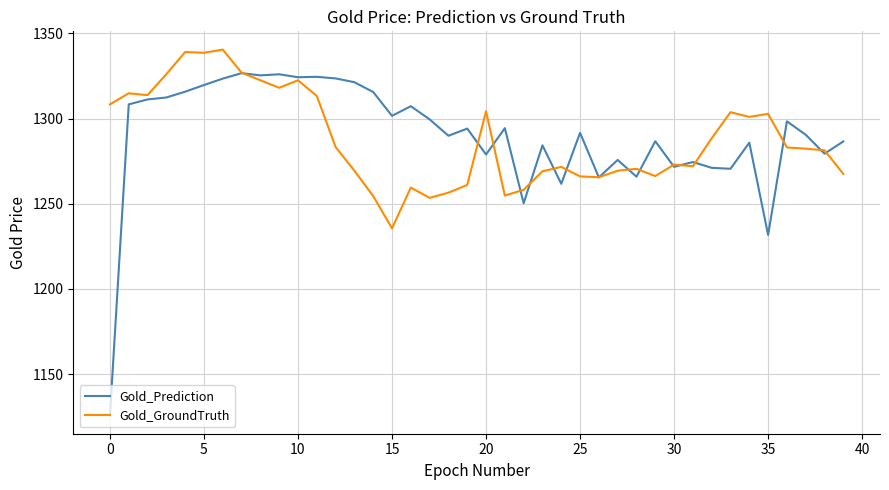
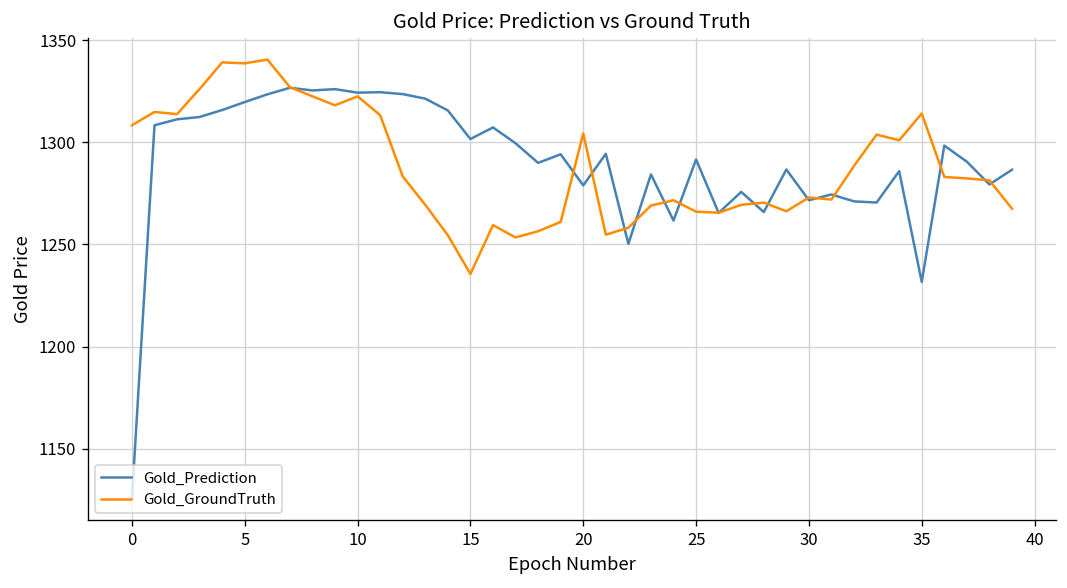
Gold_GroundTruth, 35: 1303 -> 1314
